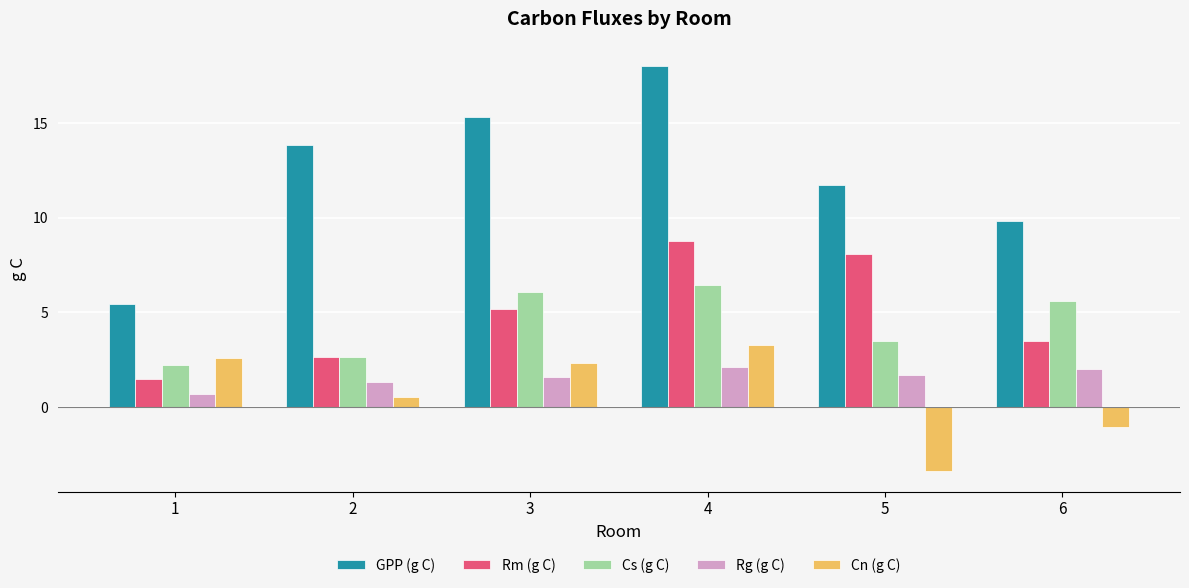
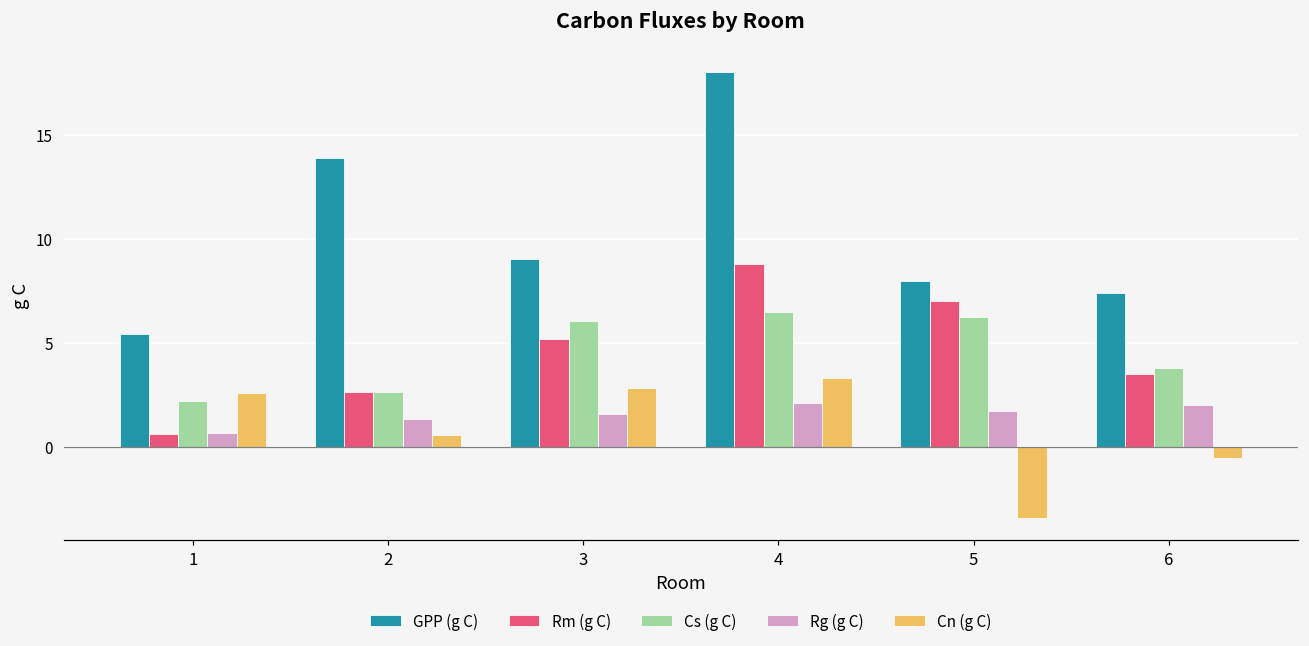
Rm (g C), 1: 1.5 -> 0.6
GPP (g C), 3: 15.3 -> 9.0
Cn (g C), 3: 2.3 -> 2.8
GPP (g C), 5: 11.7 -> 8.0
Rm (g C), 5: 8.1 -> 7.0
Cs (g C), 5: 3.5 -> 6.2
GPP (g C), 6: 9.9 -> 7.4
Cs (g C), 6: 5.6 -> 3.8
Cn (g C), 6: -1.0 -> -0.6
